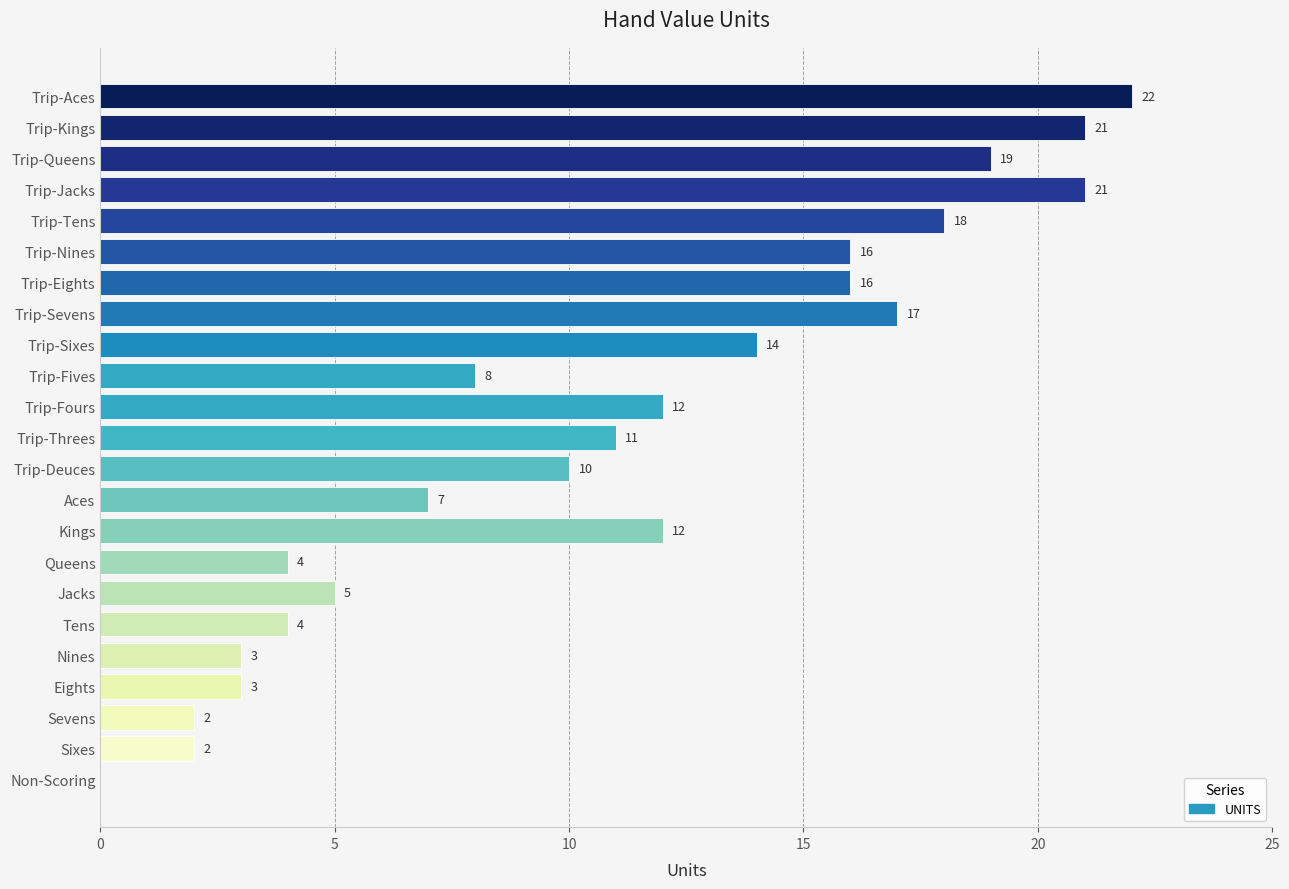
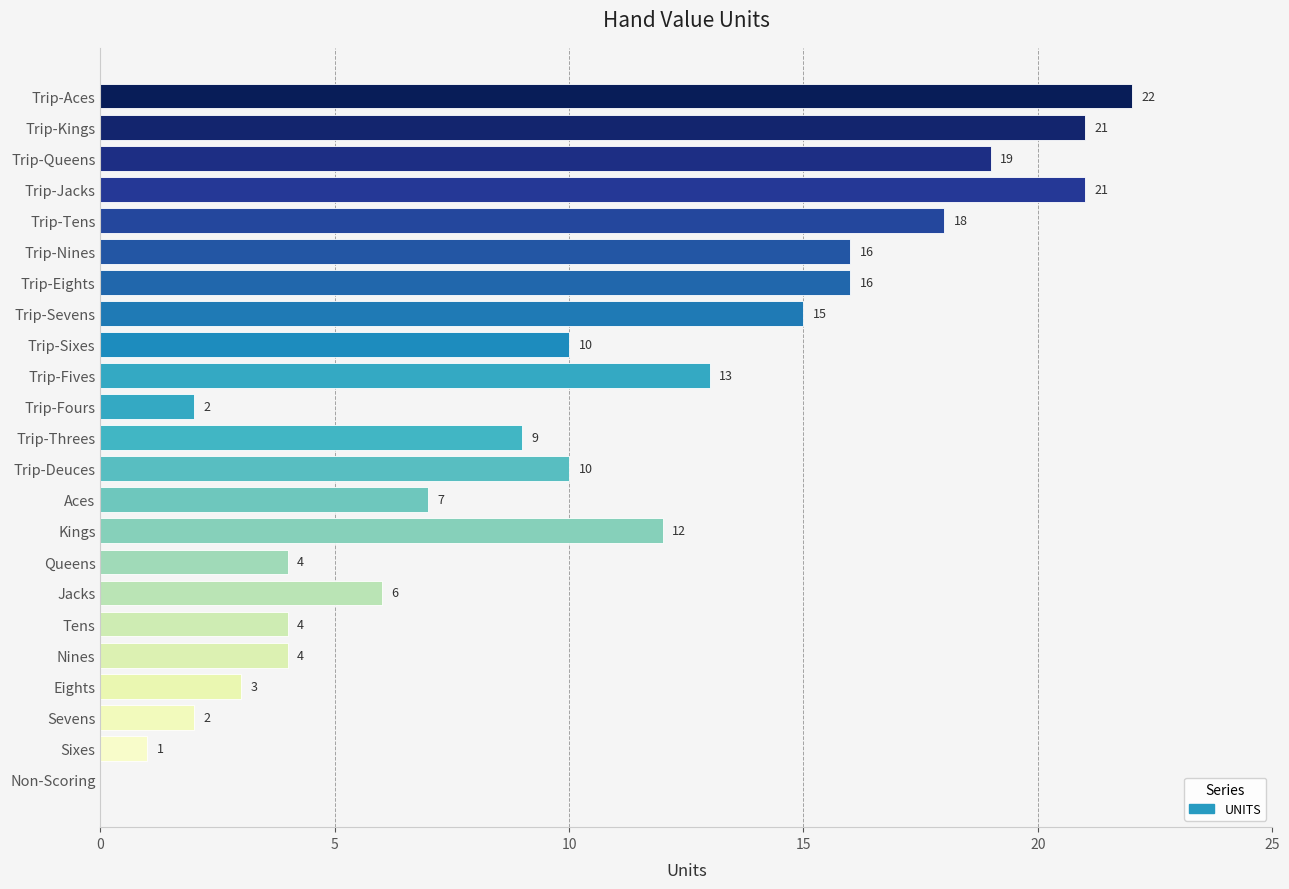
Trip-Sevens: 17 -> 15
Trip-Sixes: 14 -> 10
Trip-Fives: 8 -> 13
Trip-Fours: 12 -> 2
Trip-Threes: 11 -> 9
Jacks: 5 -> 6
Nines: 3 -> 4
Sixes: 2 -> 1
